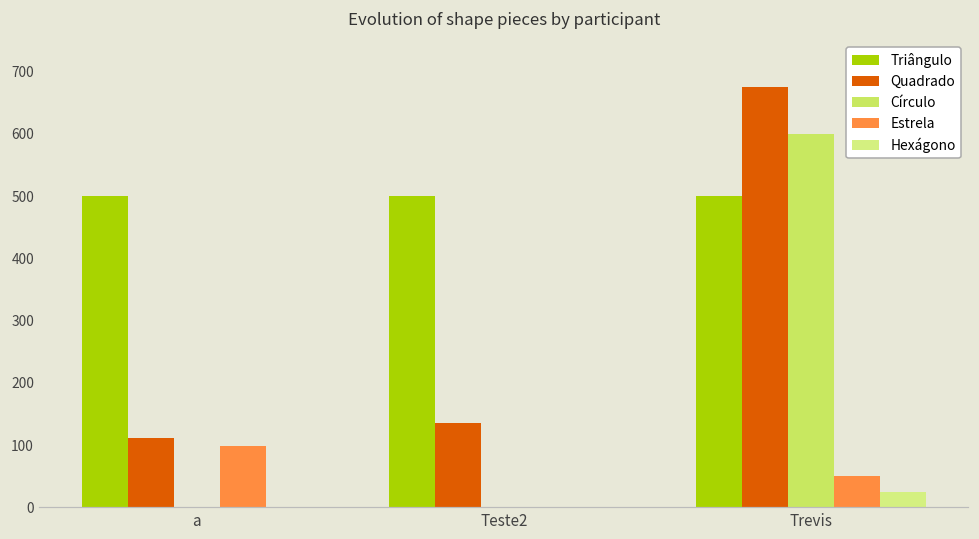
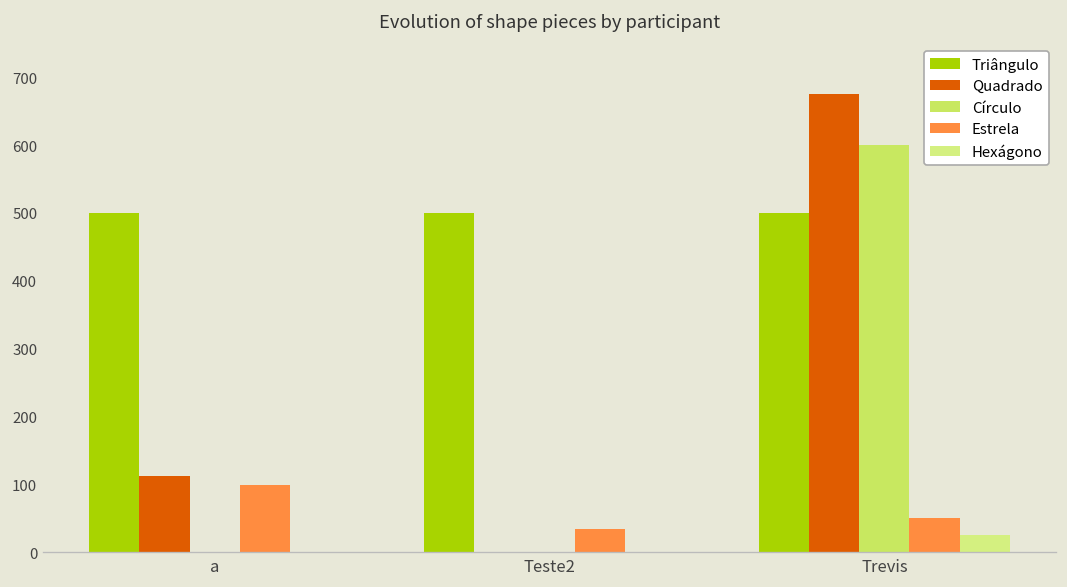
Quadrado, Teste2: 140 -> 0
Estrela, Teste2: 0 -> 30
